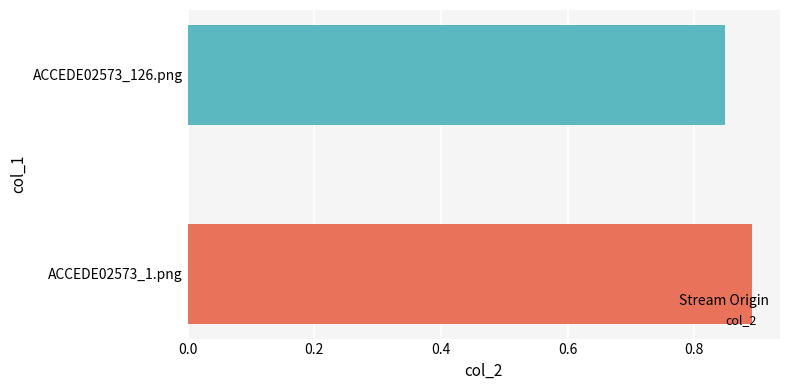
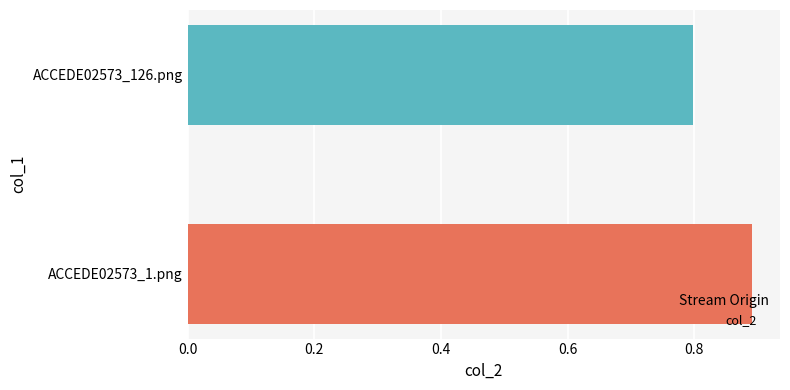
ACCEDE02573_126.png: 0.85 -> 0.80
